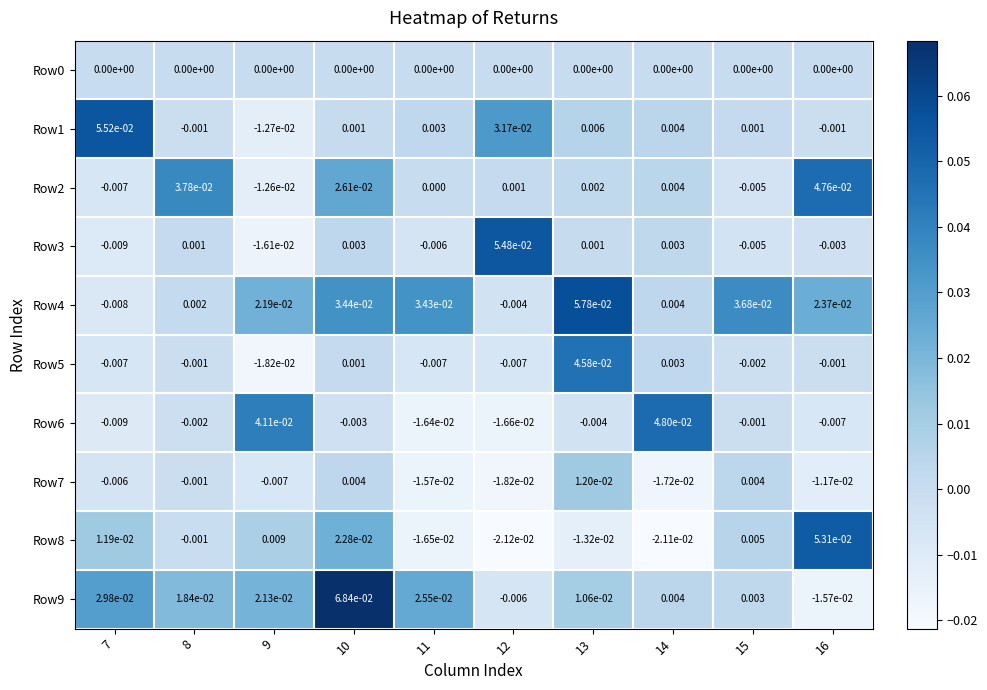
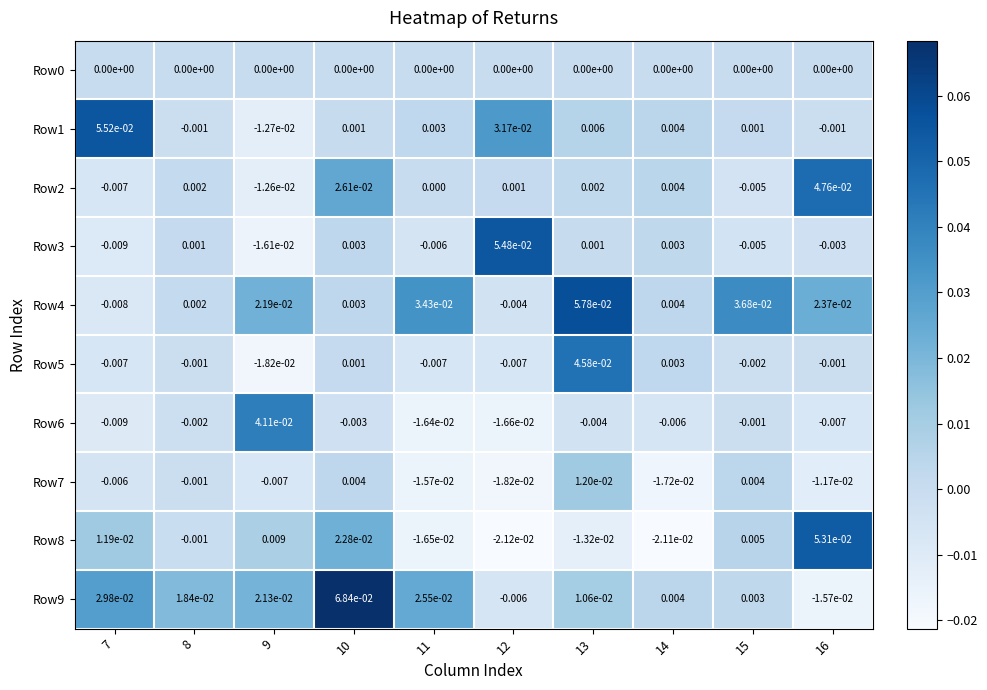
Row2, 8: 3.78e-02 -> 0.002
Row4, 10: 3.44e-02 -> 0.003
Row6, 14: 4.80e-02 -> -0.006
